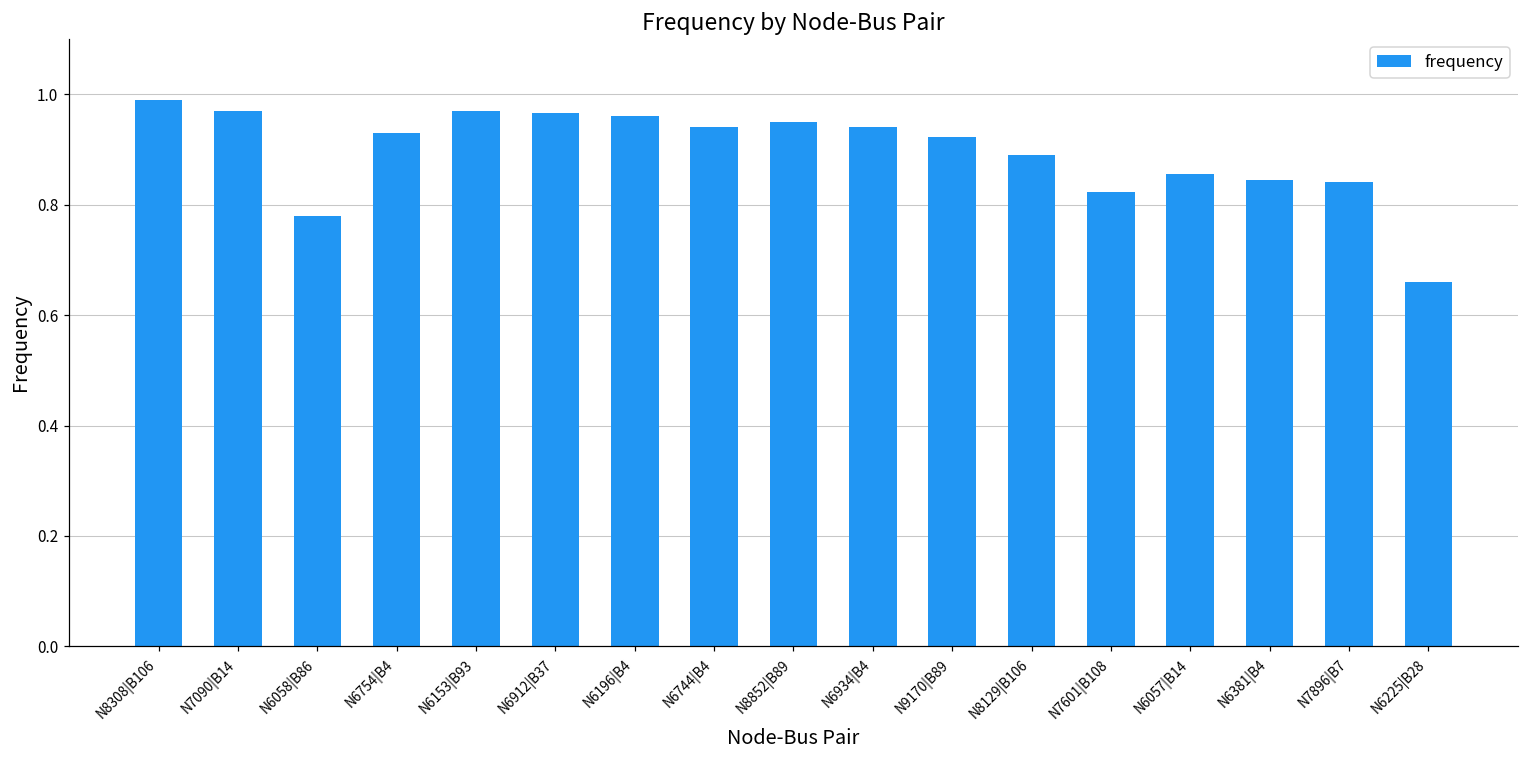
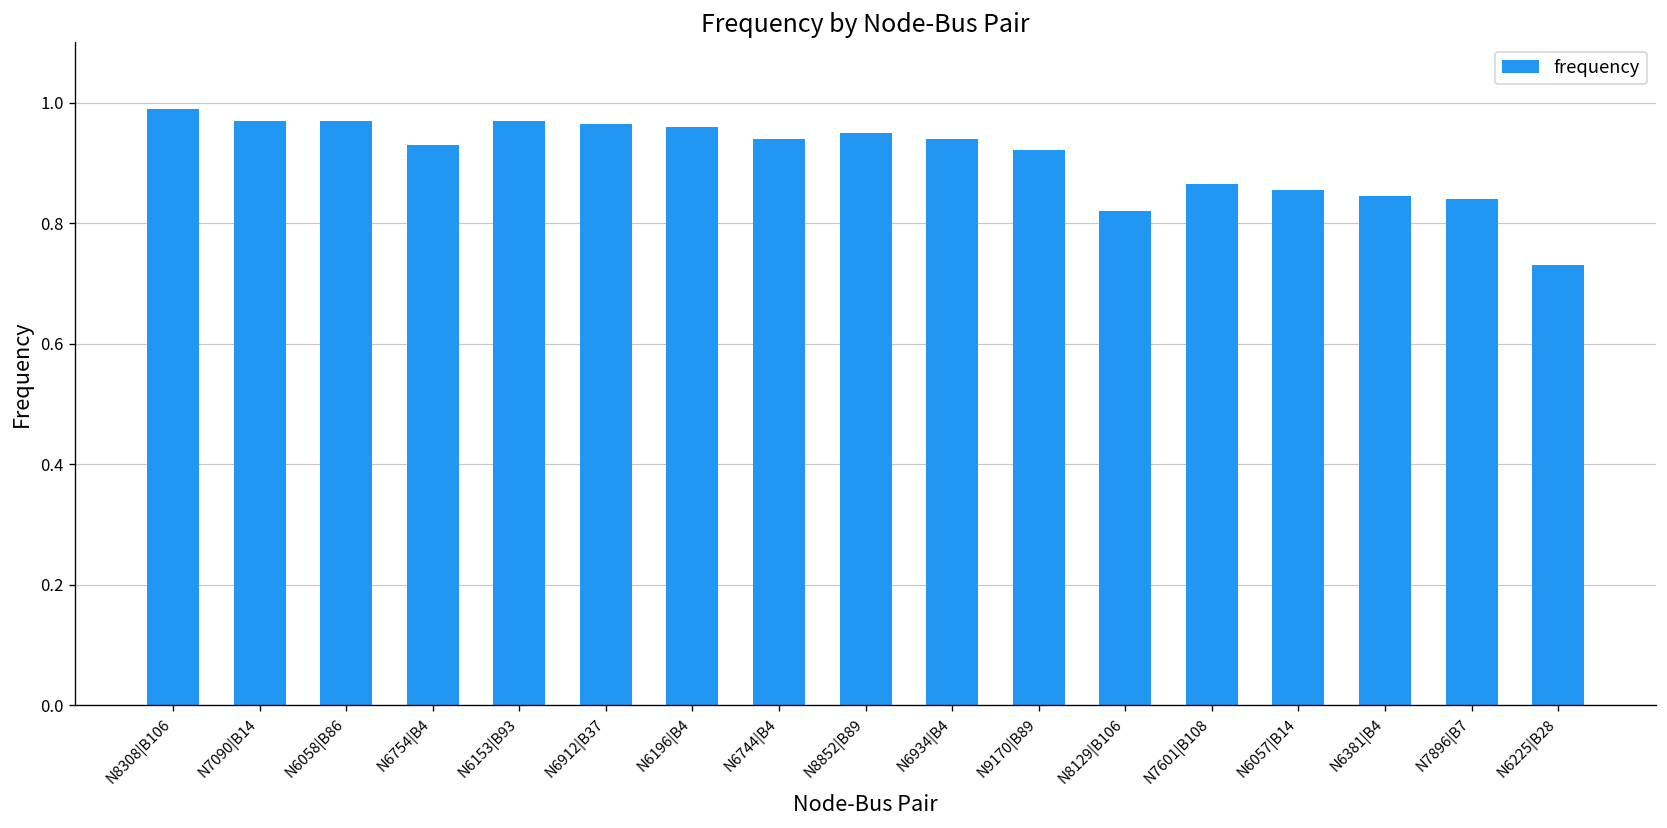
N6058|B86: 0.78 -> 0.97
N8129|B106: 0.89 -> 0.82
N7601|B108: 0.82 -> 0.87
N6225|B28: 0.66 -> 0.73
